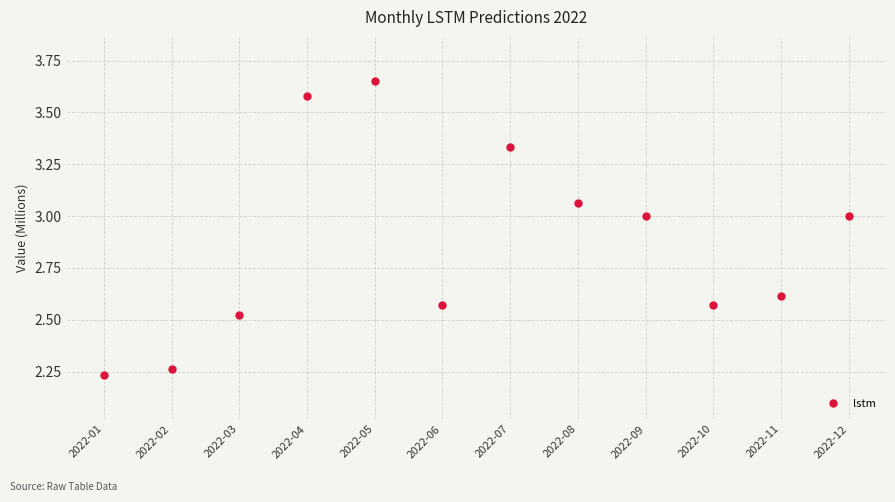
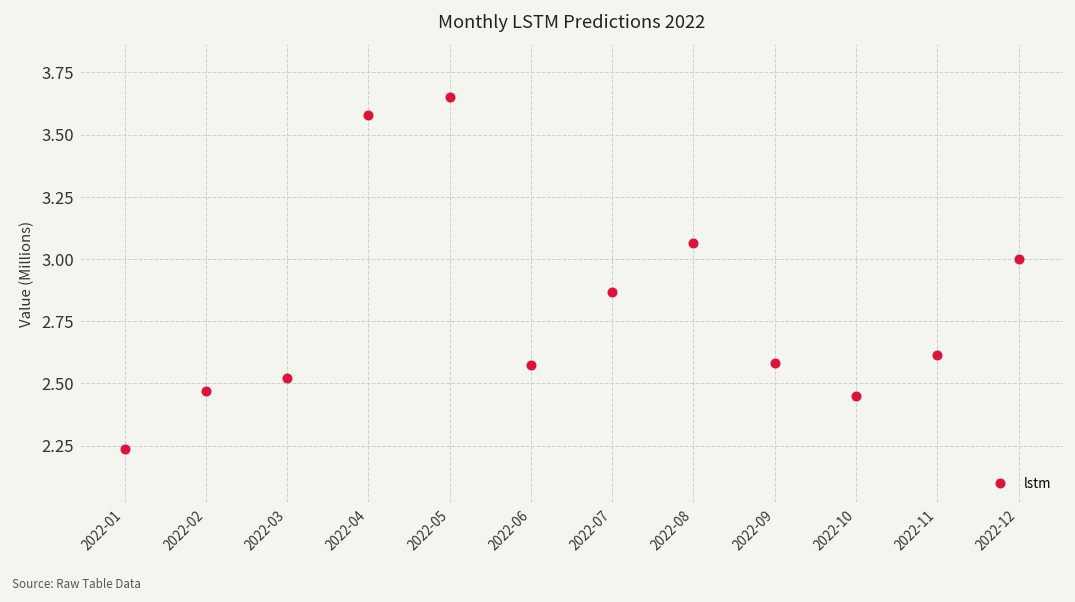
2022-02: 2.26 -> 2.47
2022-07: 3.33 -> 2.87
2022-09: 3.00 -> 2.58
2022-10: 2.57 -> 2.45
